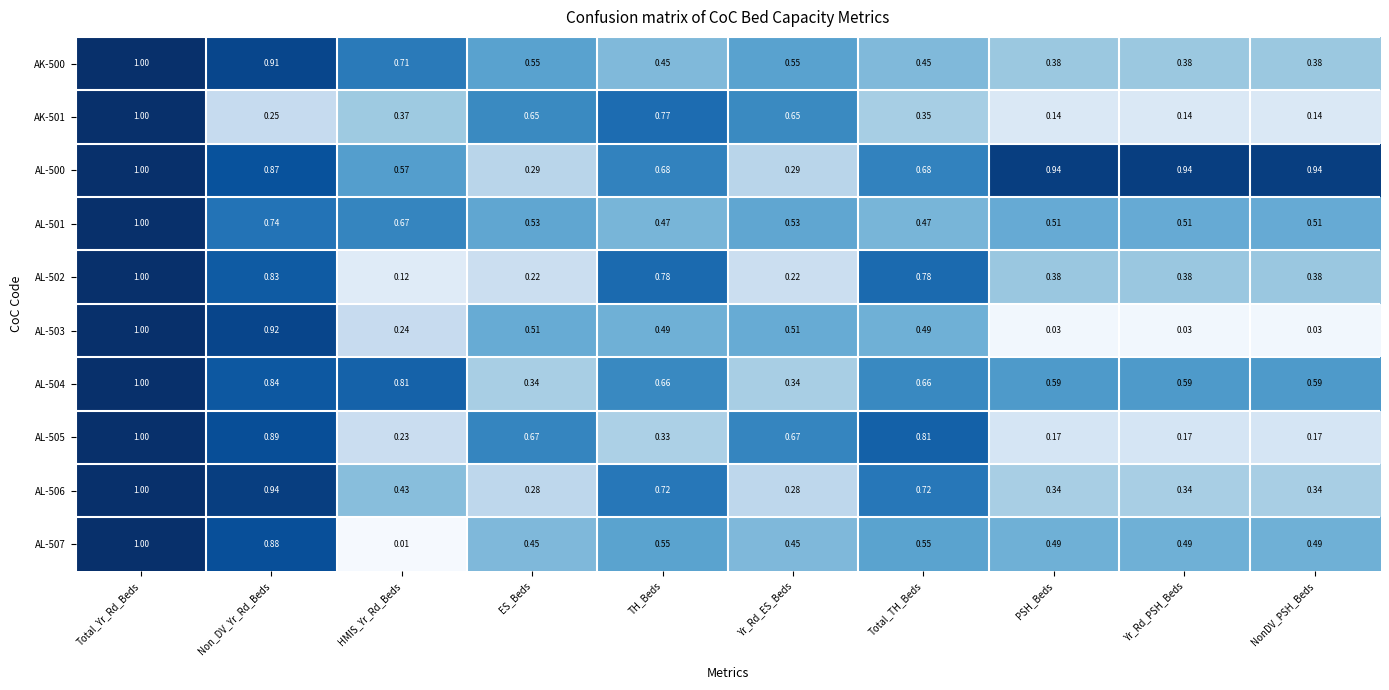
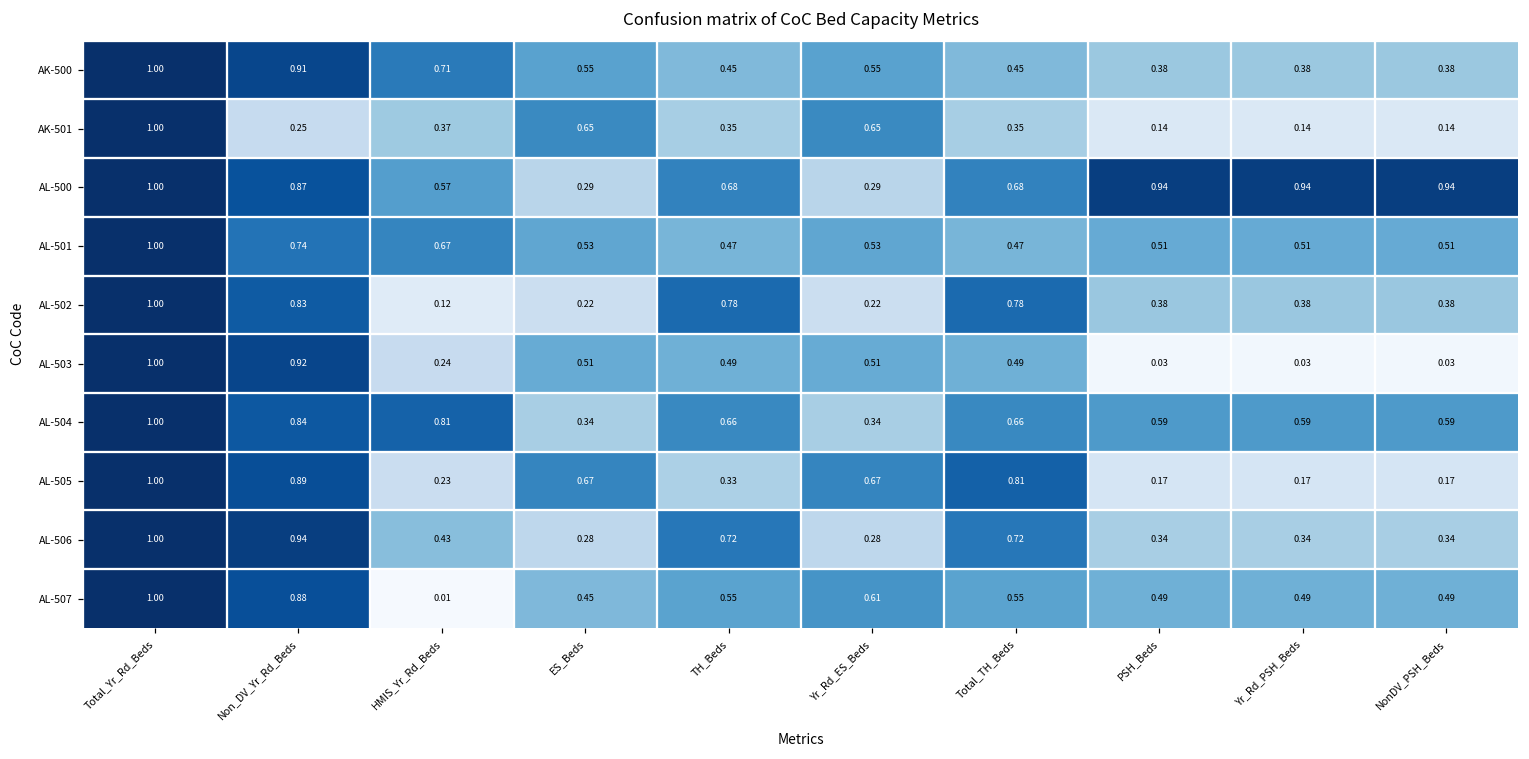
AK-501, TH_Beds: 0.77 -> 0.35
AL-507, Yr_Rd_ES_Beds: 0.45 -> 0.61
